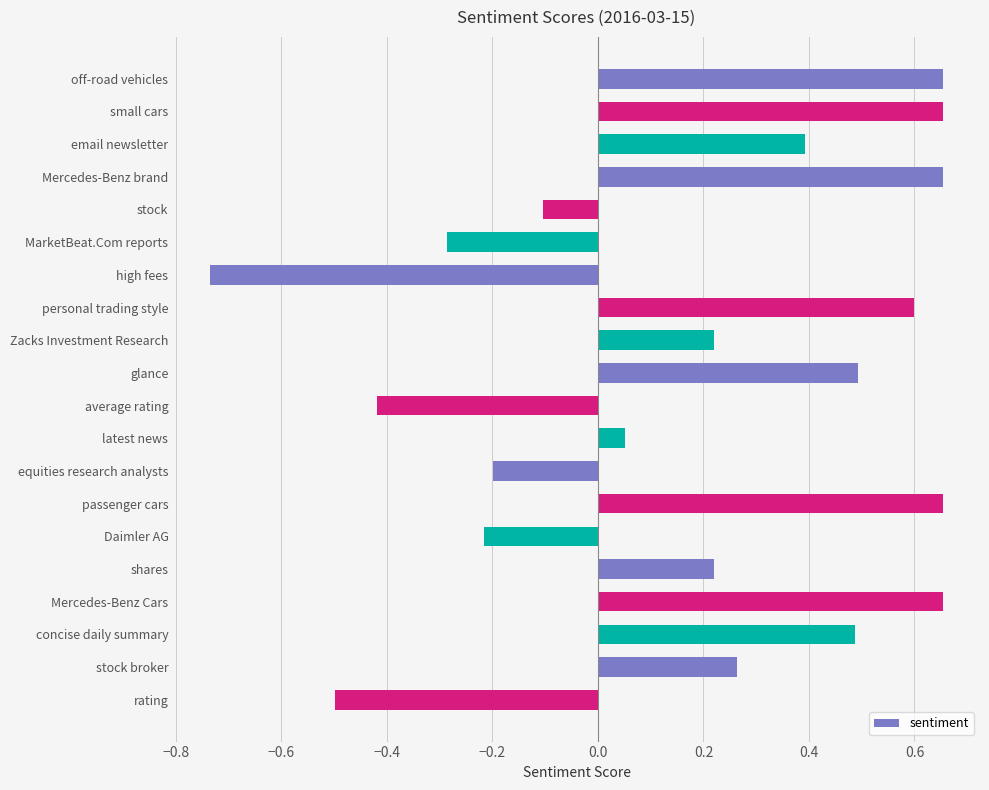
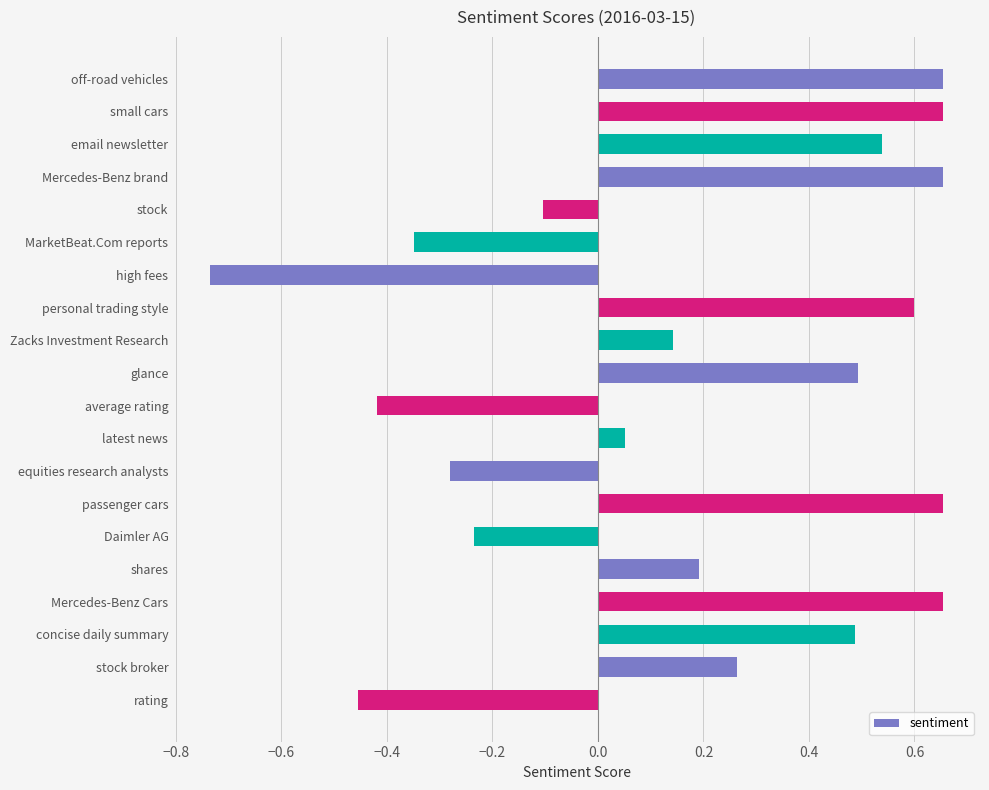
email newsletter: 0.39 -> 0.54
MarketBeat.Com reports: -0.29 -> -0.35
Zacks Investment Research: 0.22 -> 0.14
equities research analysts: -0.20 -> -0.28
Daimler AG: -0.22 -> -0.23
shares: 0.22 -> 0.19
rating: -0.50 -> -0.46
